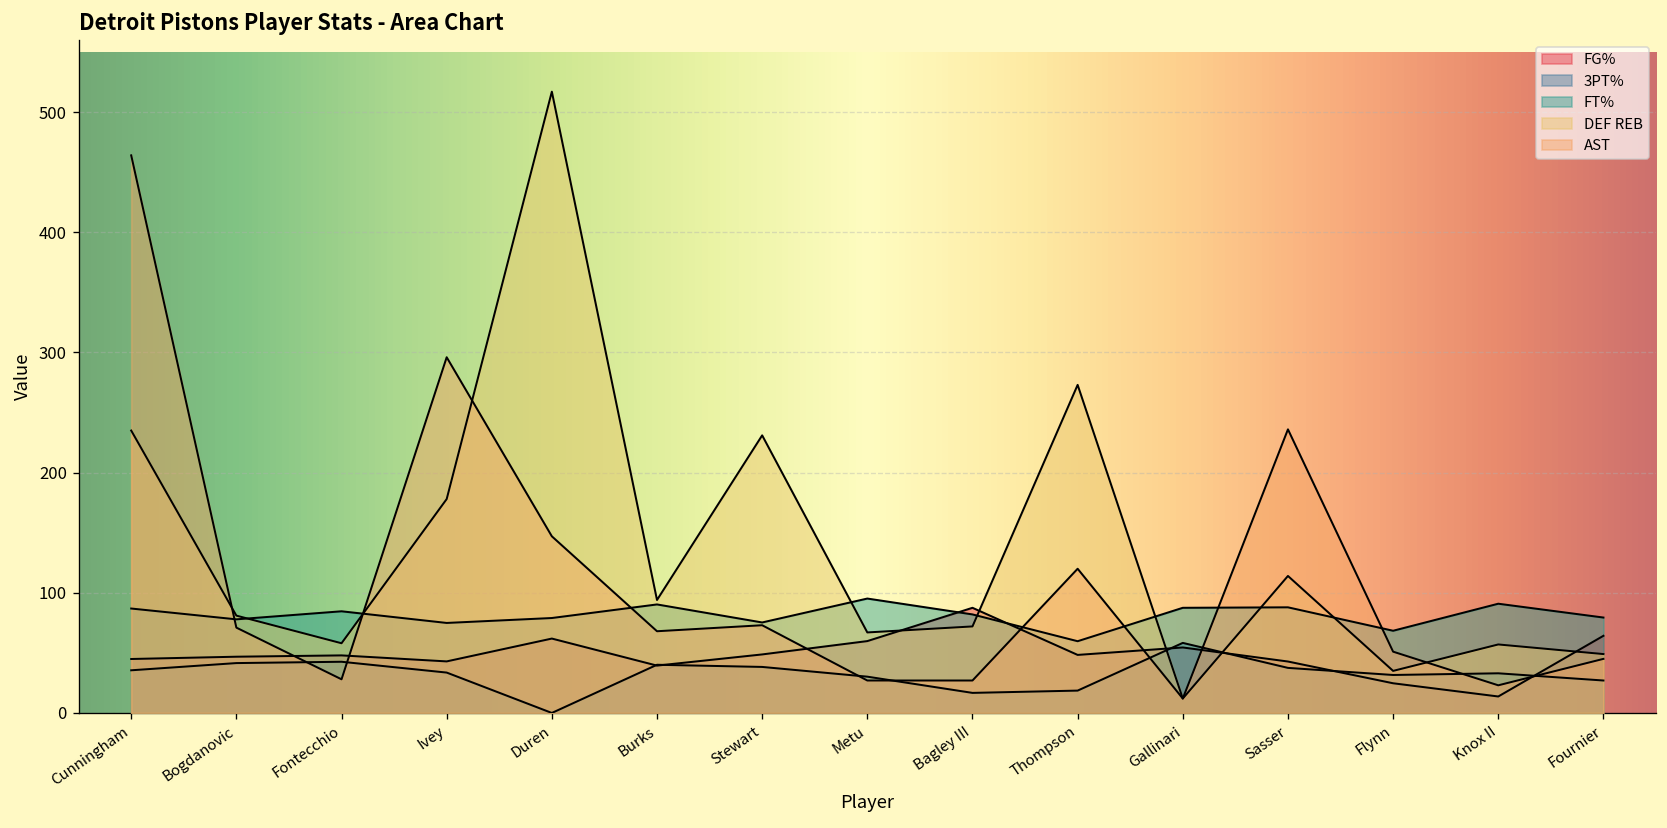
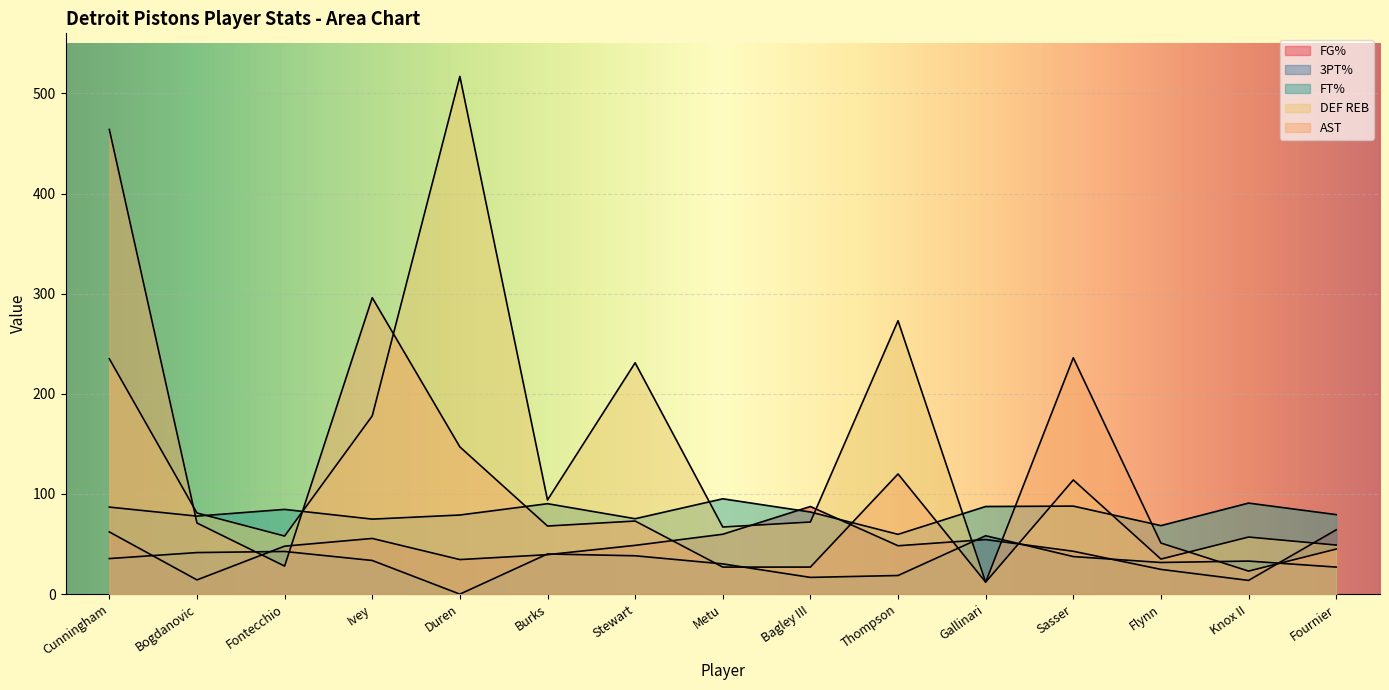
FG%, Cunningham: 45 -> 62
FG%, Bogdanovic: 47 -> 14
FG%, Ivey: 43 -> 56
FG%, Duren: 62 -> 35
